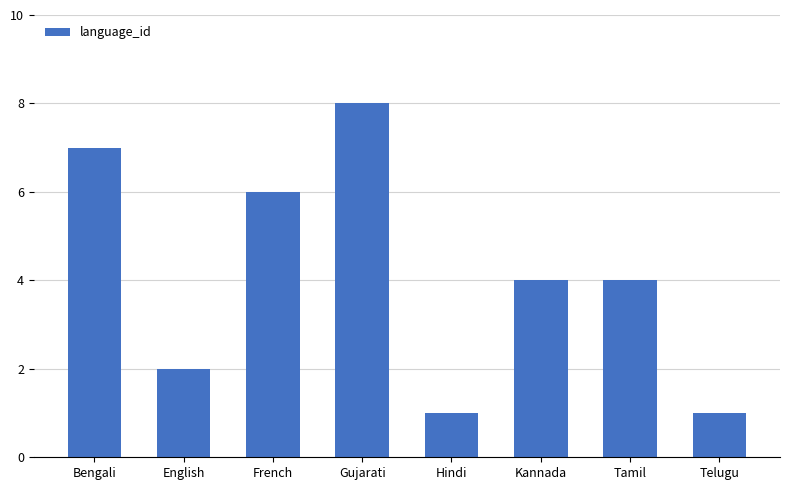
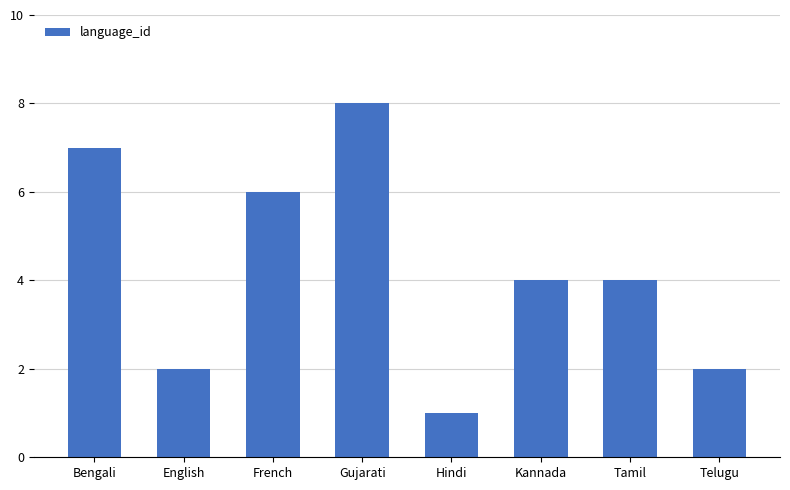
Telugu: 1 -> 2
